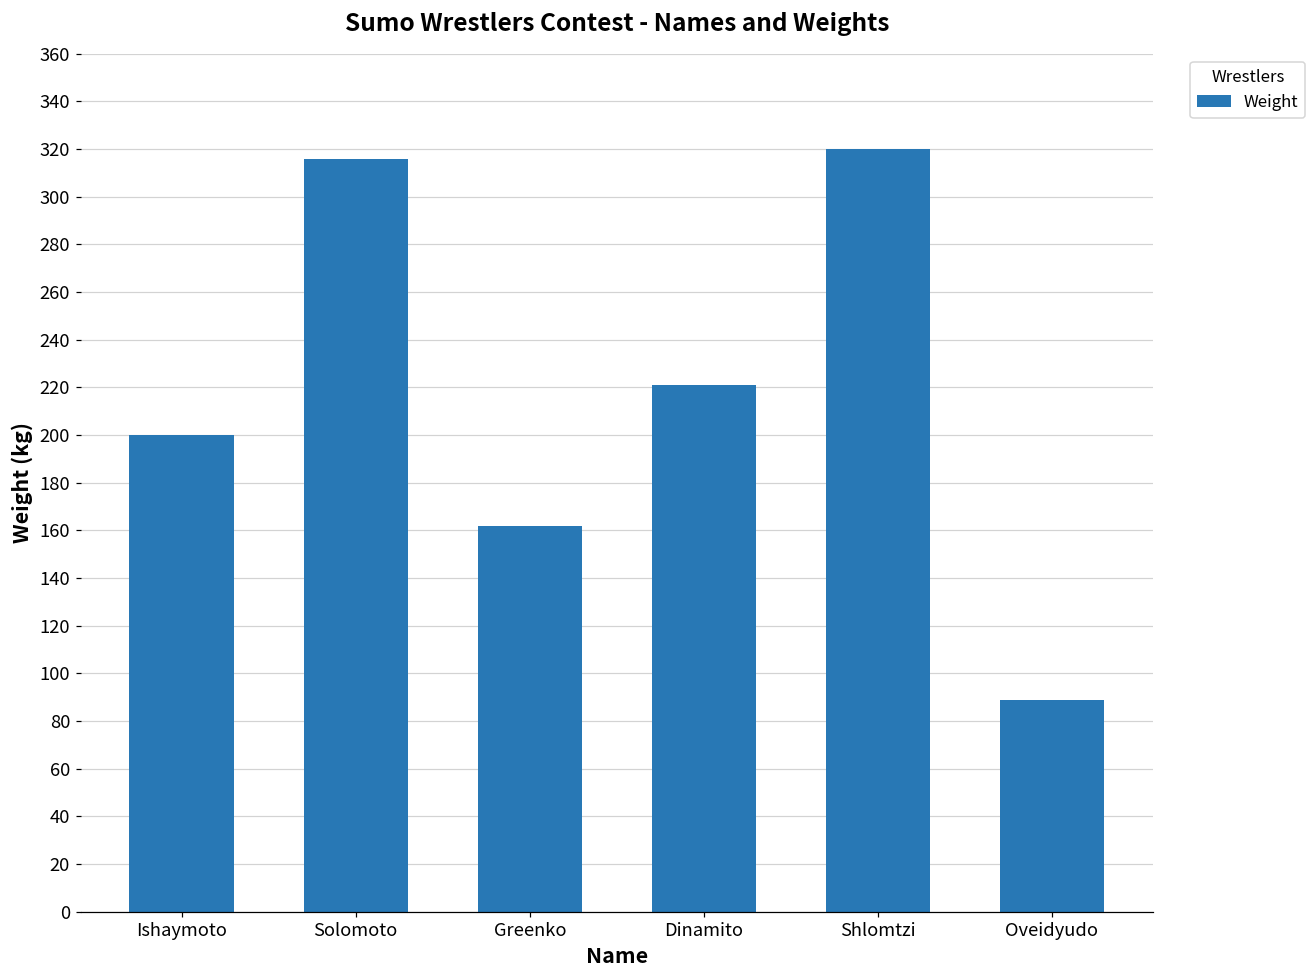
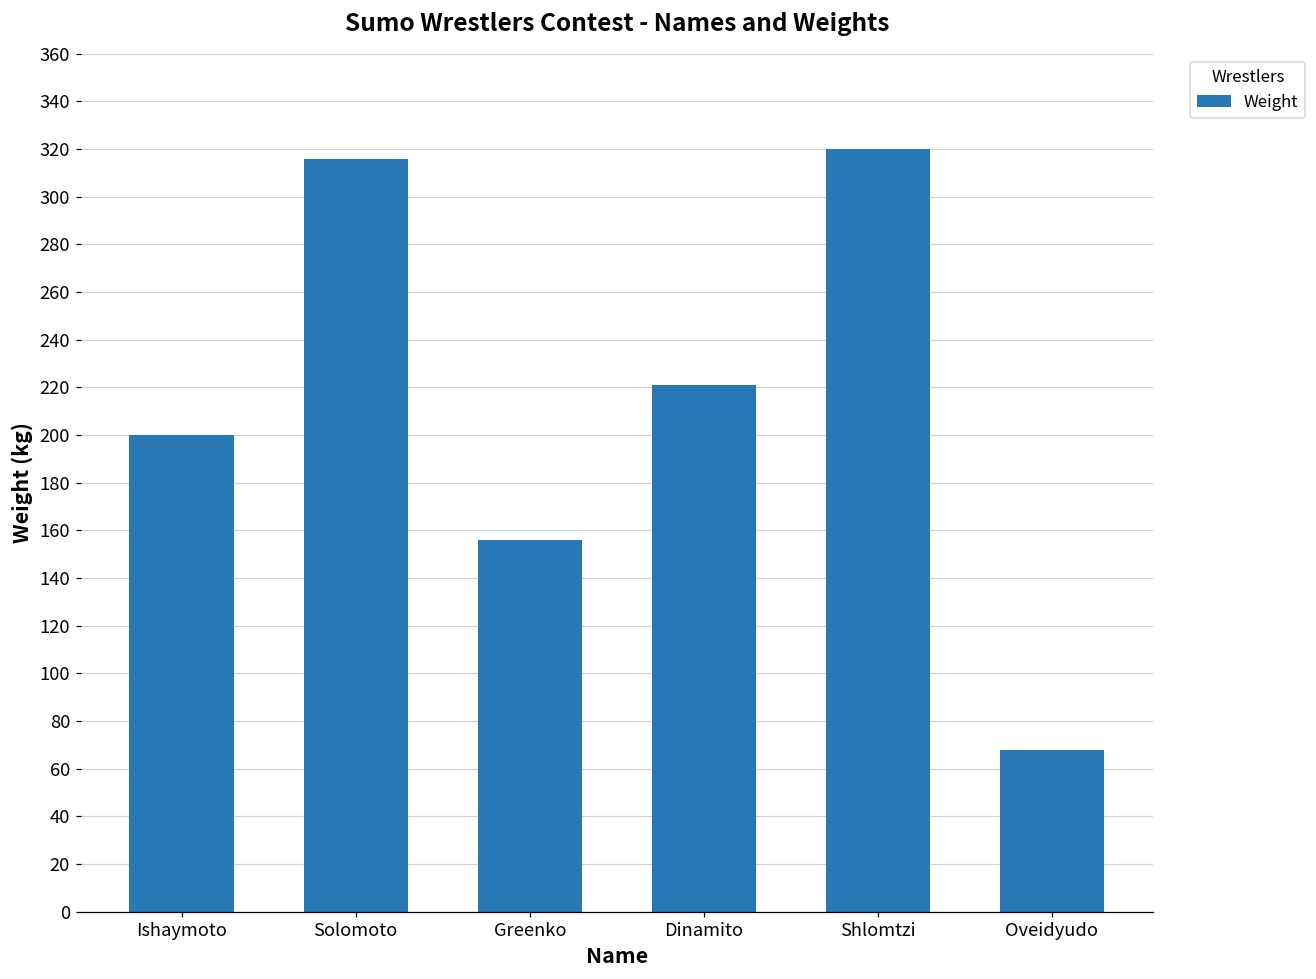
Greenko: 162 -> 156
Oveidyudo: 89 -> 68
